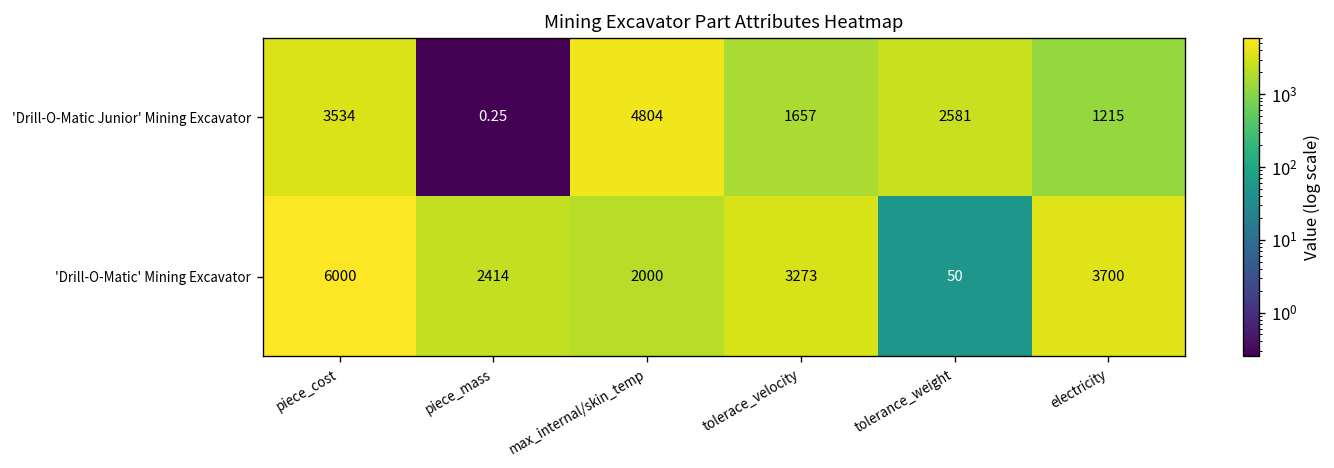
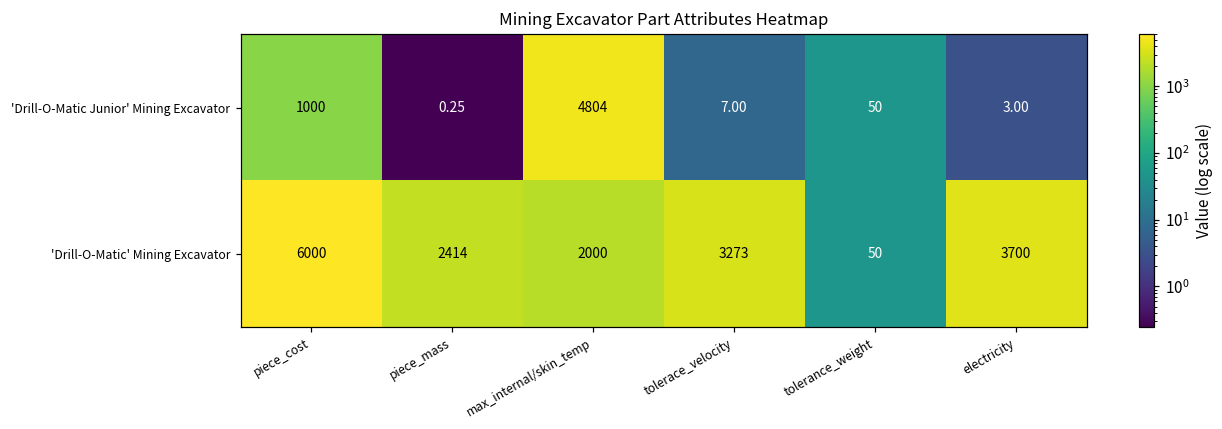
'Drill-O-Matic Junior' Mining Excavator, piece_cost: 3534 -> 1000
'Drill-O-Matic Junior' Mining Excavator, tolerace_velocity: 1657 -> 7.00
'Drill-O-Matic Junior' Mining Excavator, tolerance_weight: 2581 -> 50
'Drill-O-Matic Junior' Mining Excavator, electricity: 1215 -> 3.00
